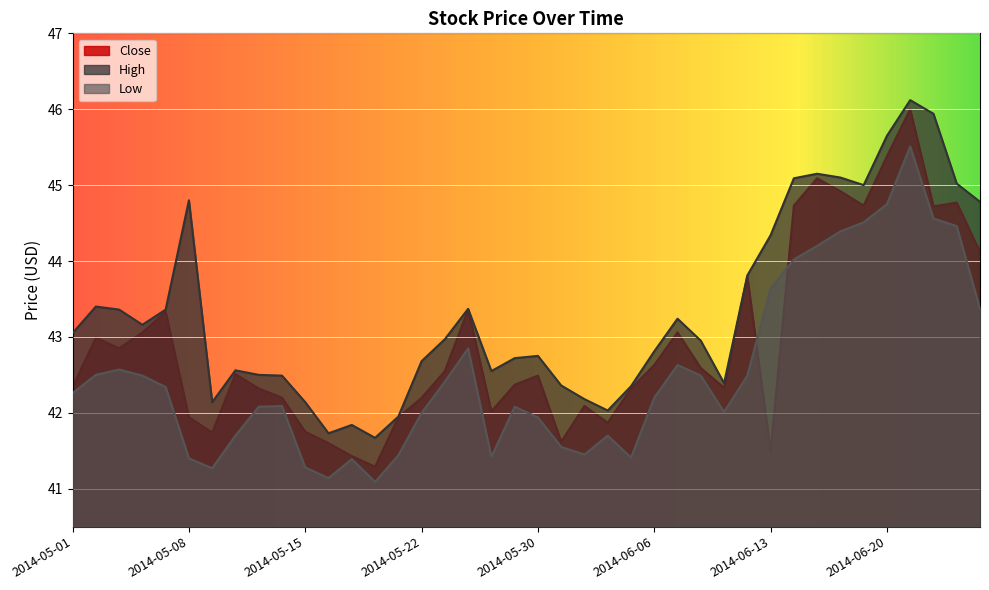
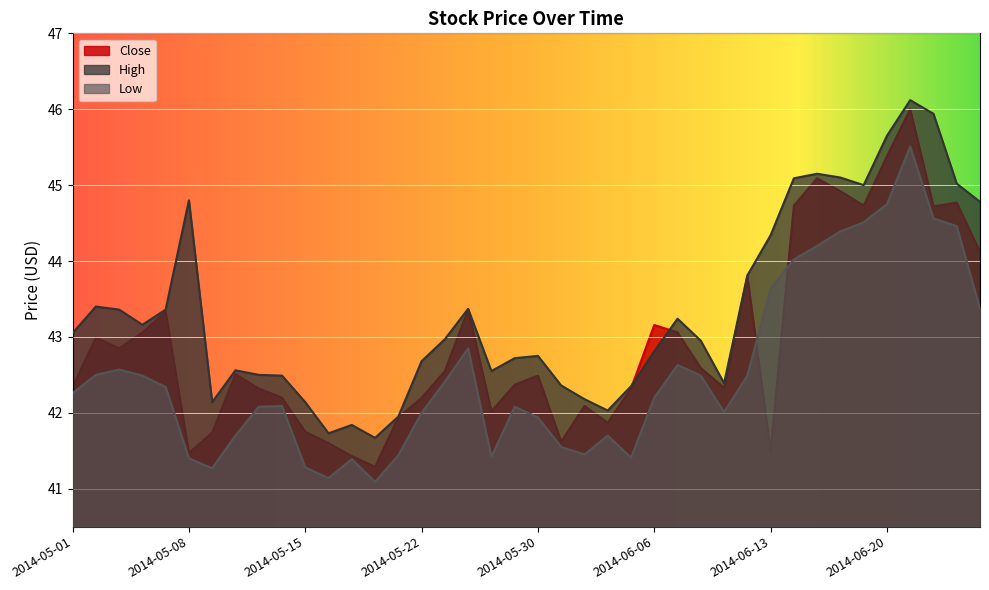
Close, 2014-05-08: 41.9 -> 41.5
Close, 2014-06-06: 42.6 -> 43.2
